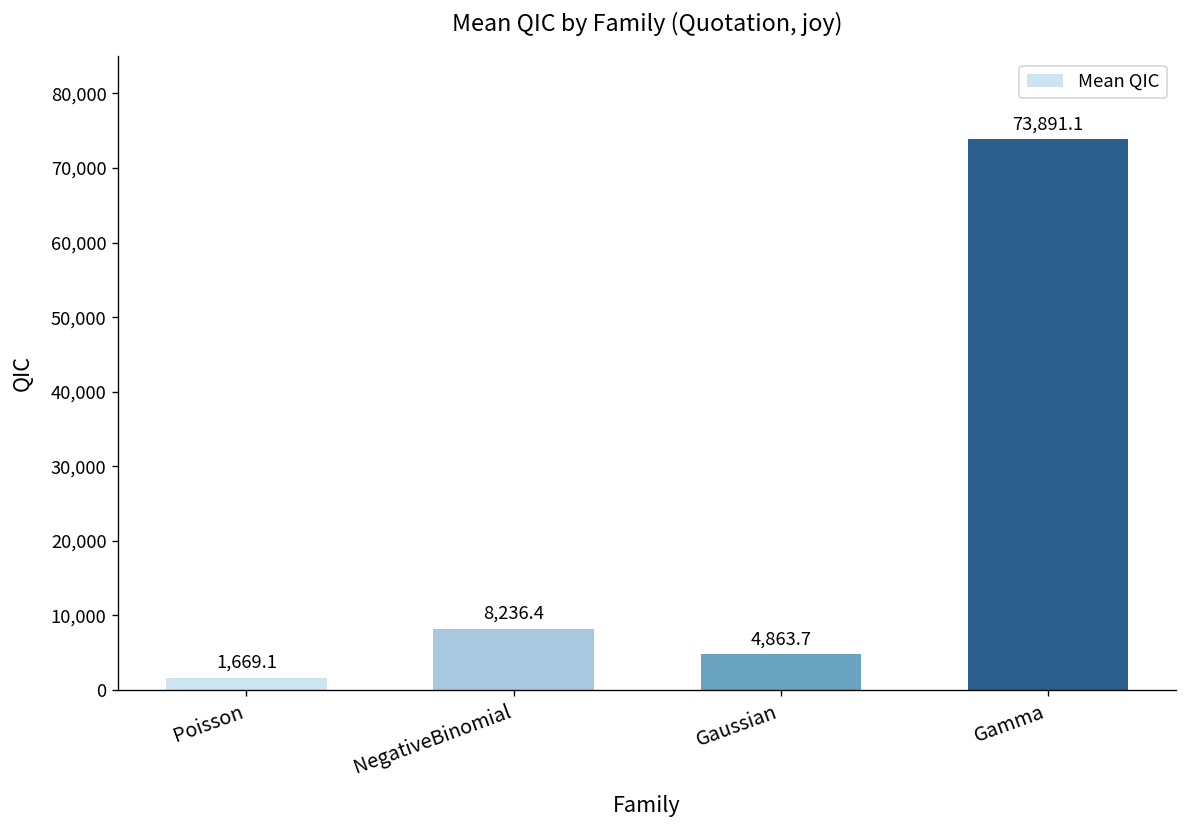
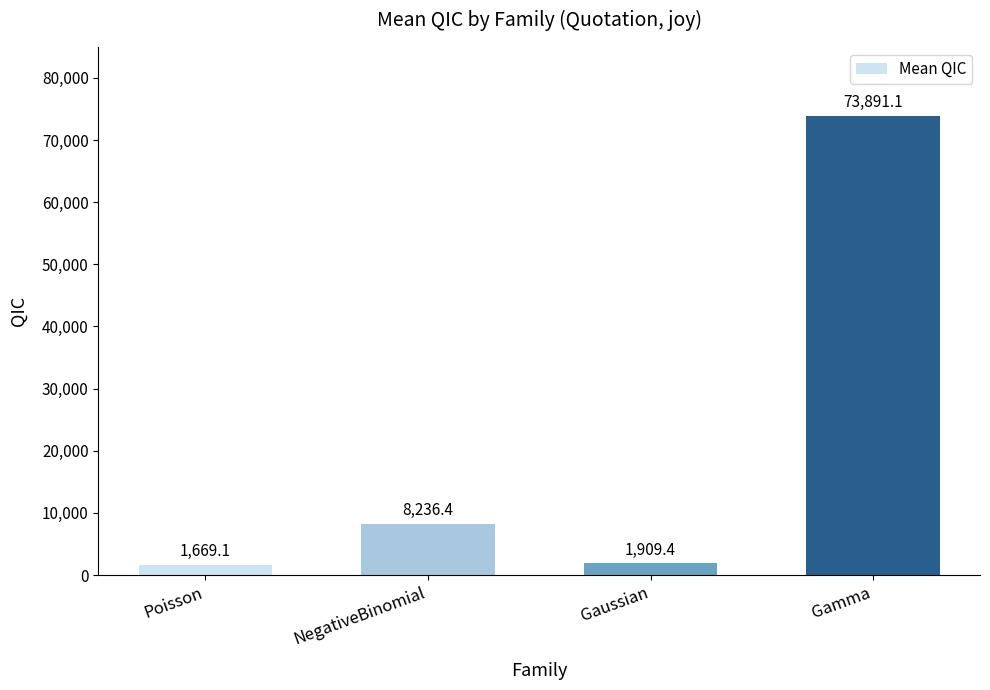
Gaussian: 4,863.7 -> 1,909.4
